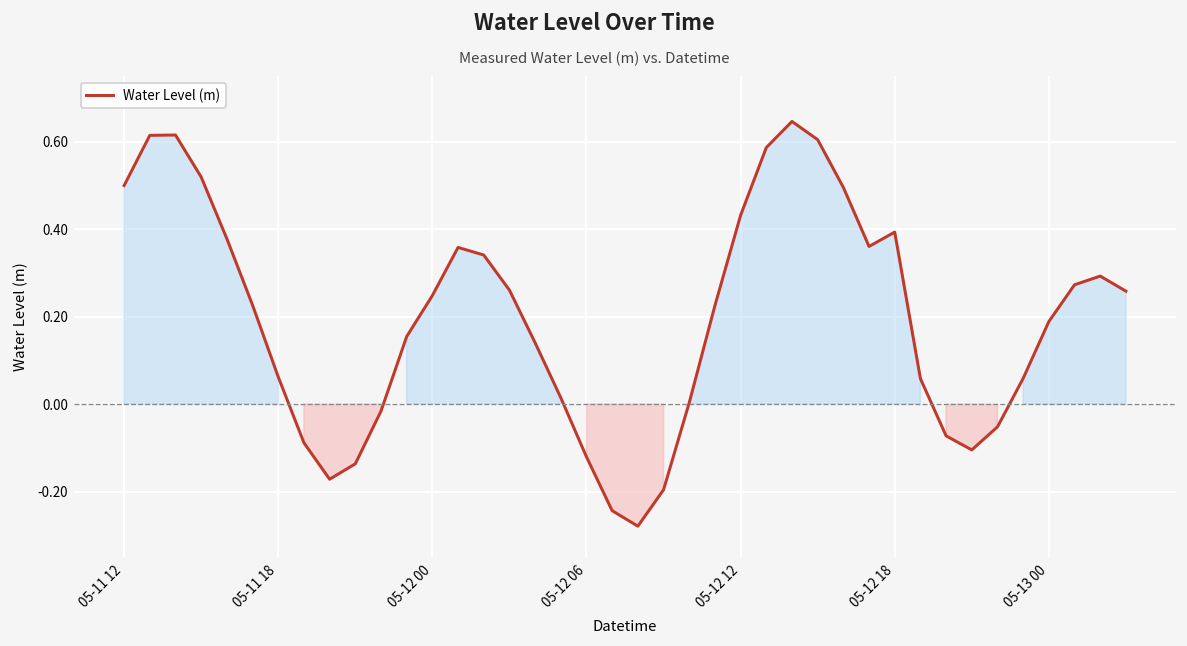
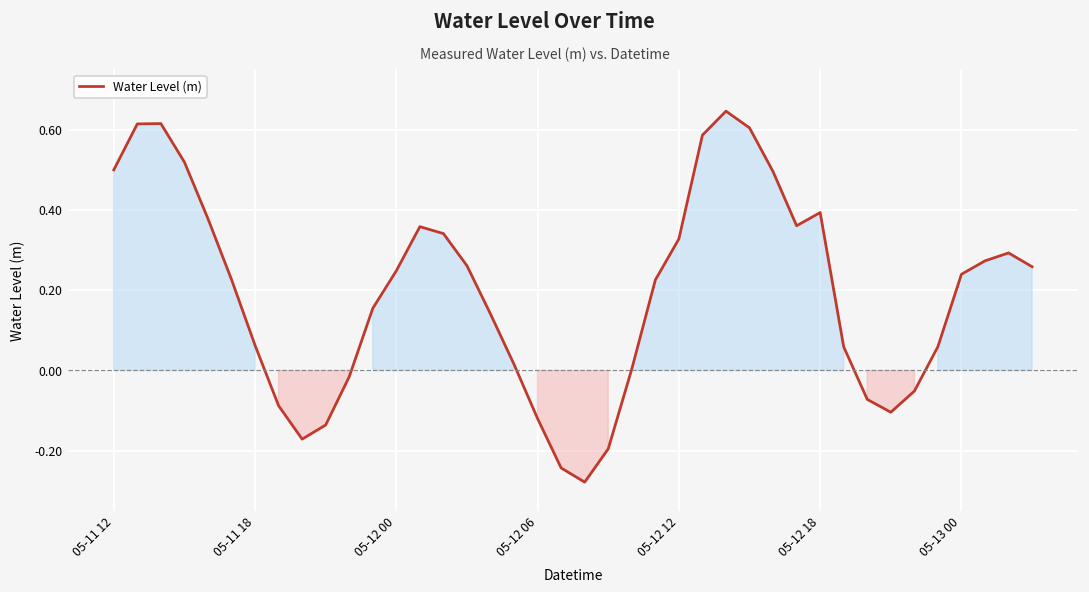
05-12 12: 0.43 -> 0.33
05-13 00: 0.19 -> 0.24
